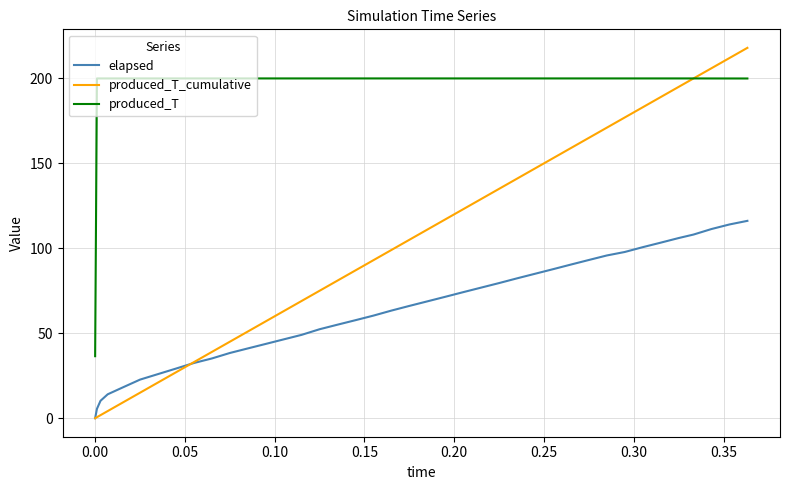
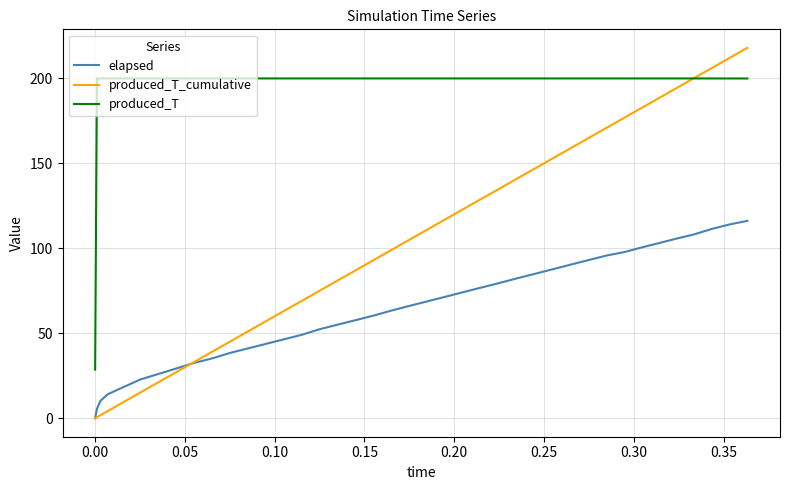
produced_T, 0.00: 37 -> 29
